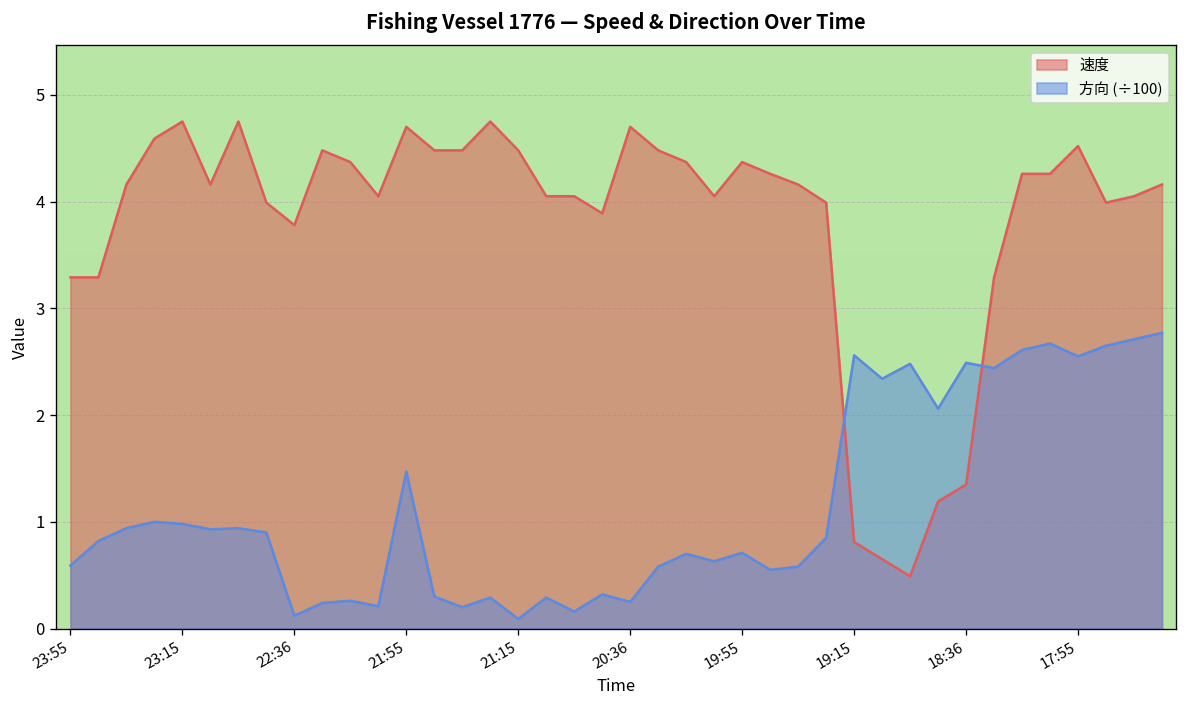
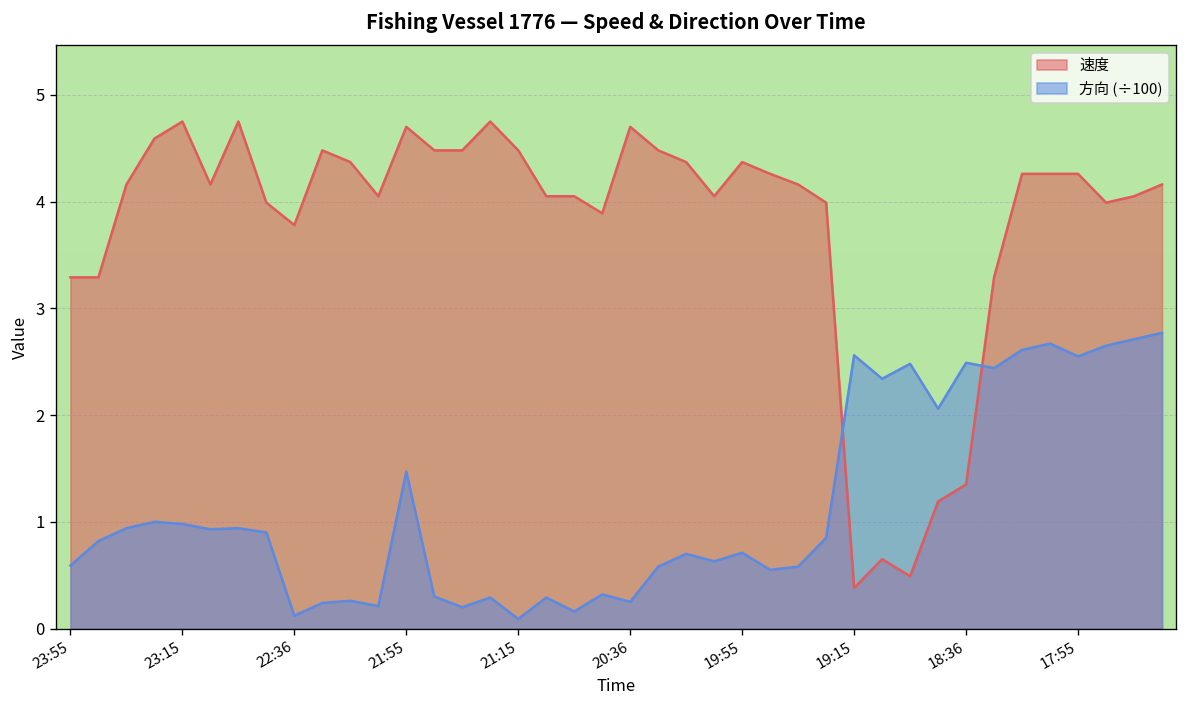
速度, 19:15: 0.8 -> 0.4
速度, 17:55: 4.5 -> 4.3
